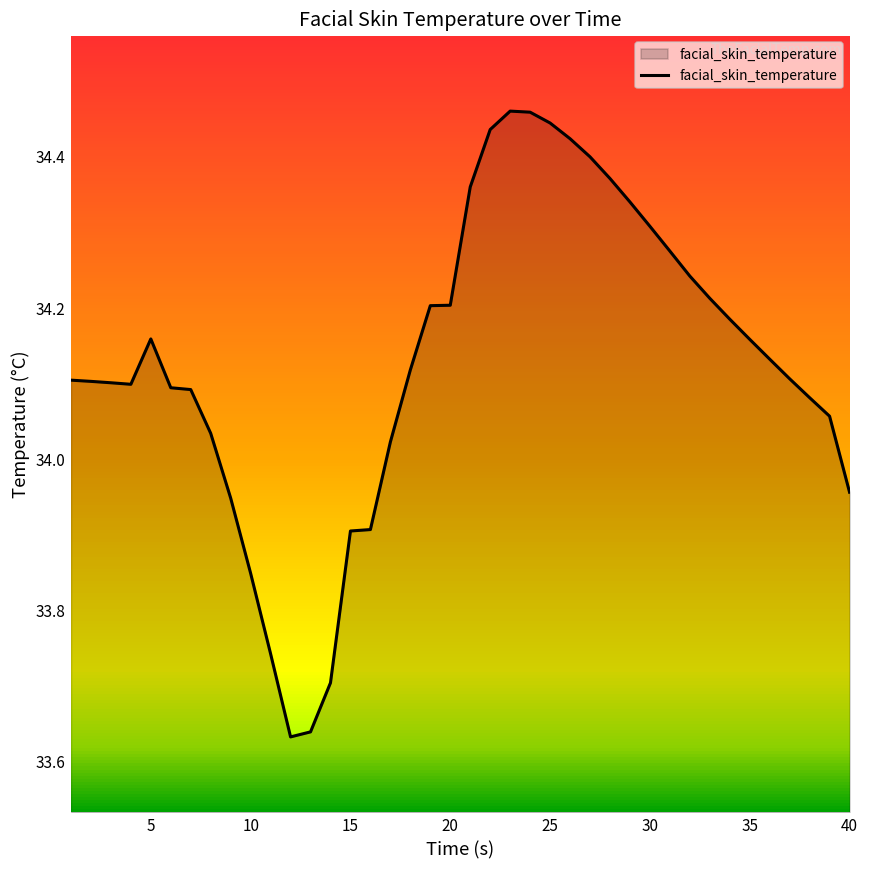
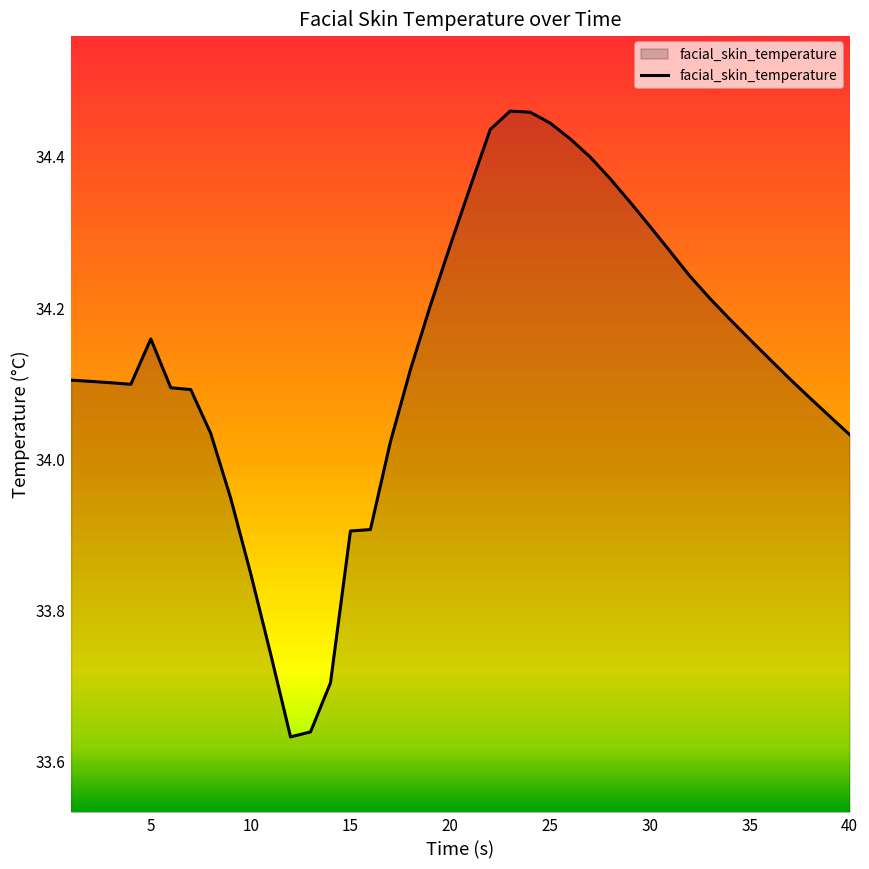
20: 34.20 -> 34.28
40: 33.96 -> 34.03
